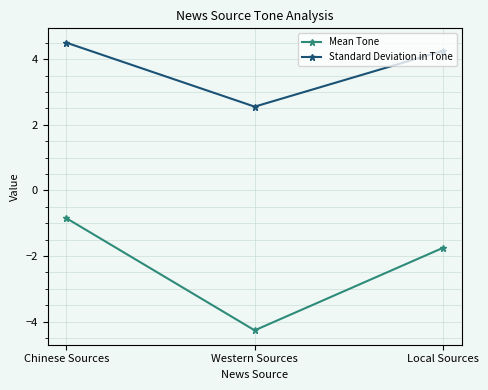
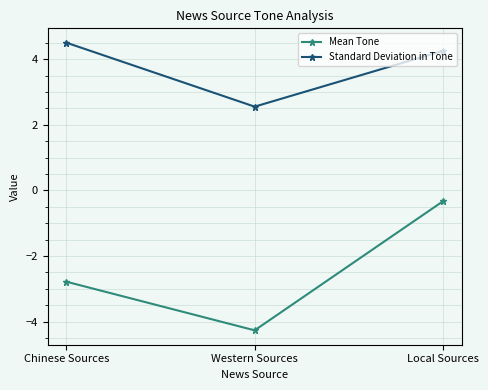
Mean Tone, Chinese Sources: -0.8 -> -2.8
Mean Tone, Local Sources: -1.8 -> -0.3
